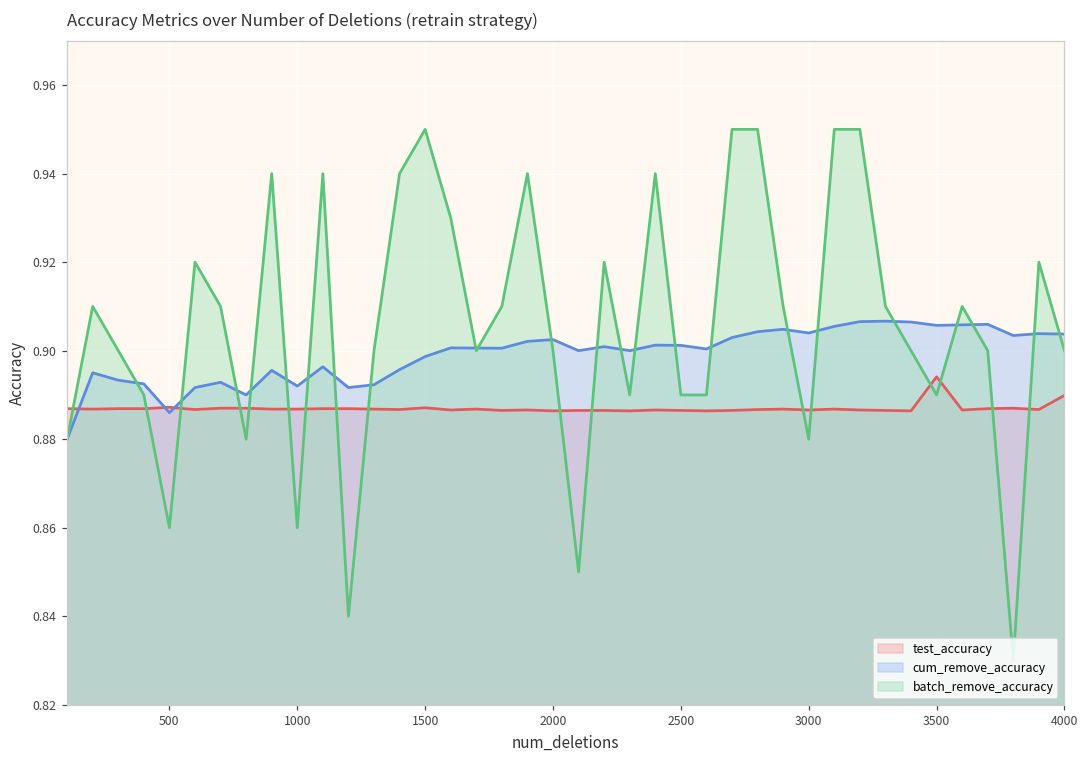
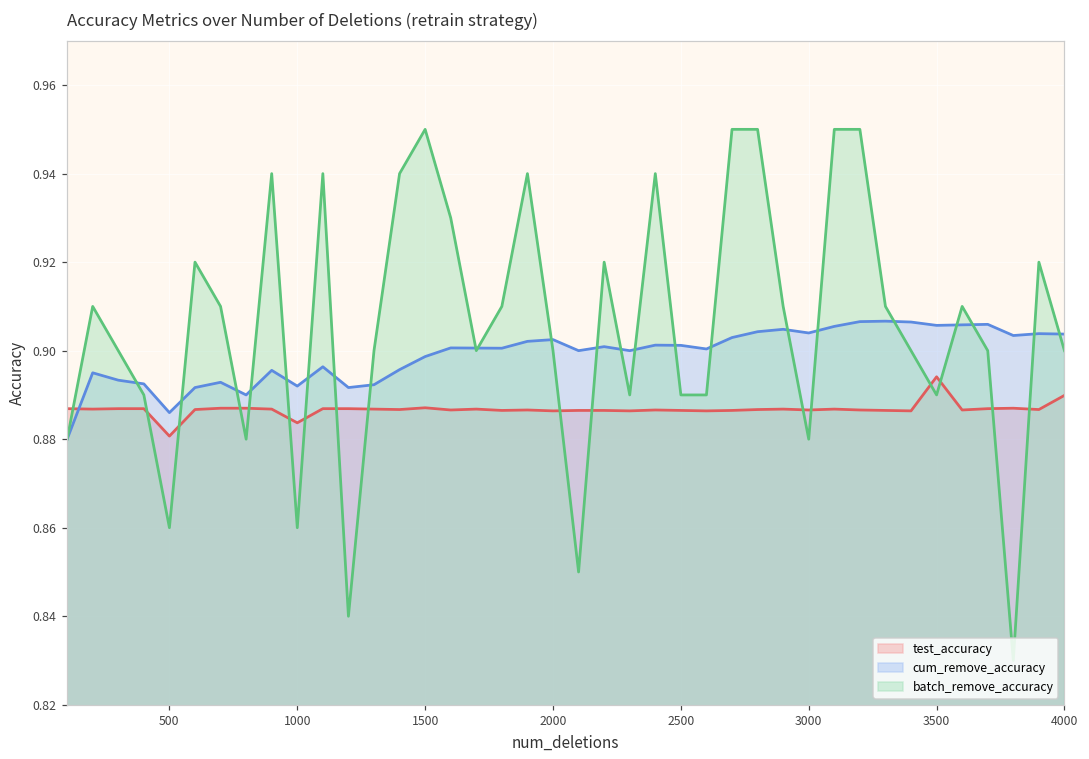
test_accuracy, 500: 0.887 -> 0.881
test_accuracy, 1000: 0.887 -> 0.884
